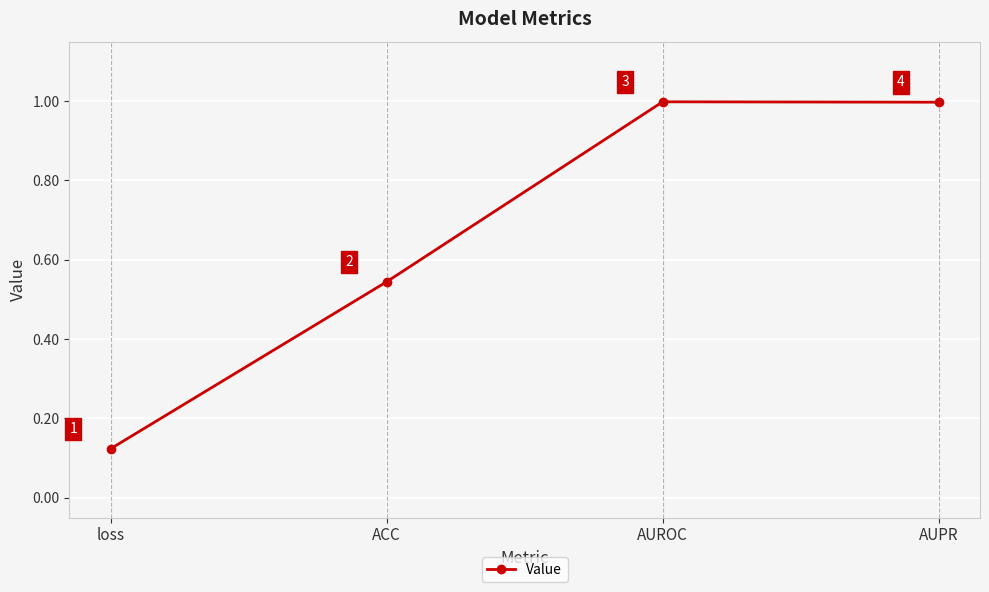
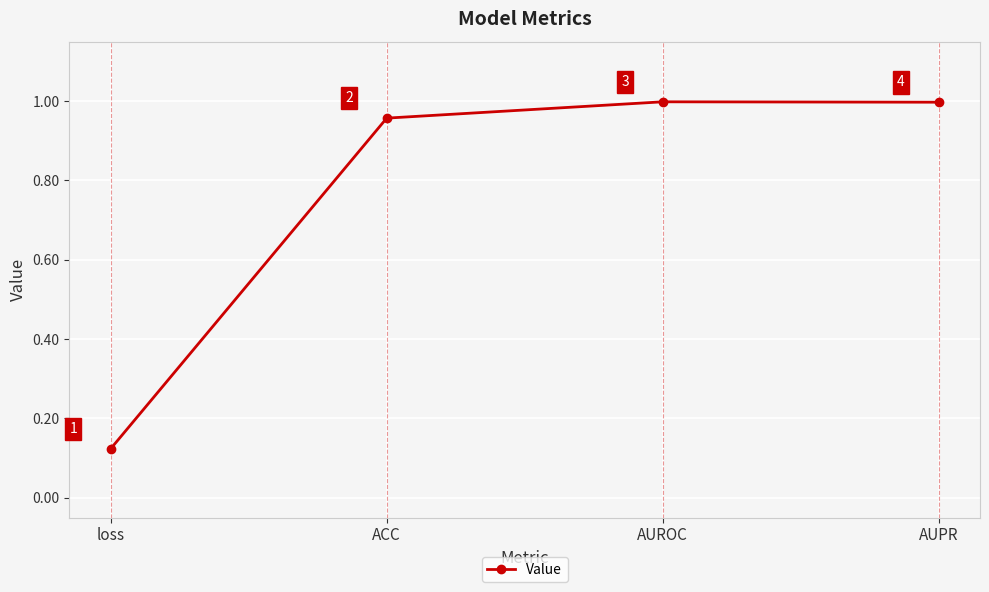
ACC: 0.54 -> 0.96
